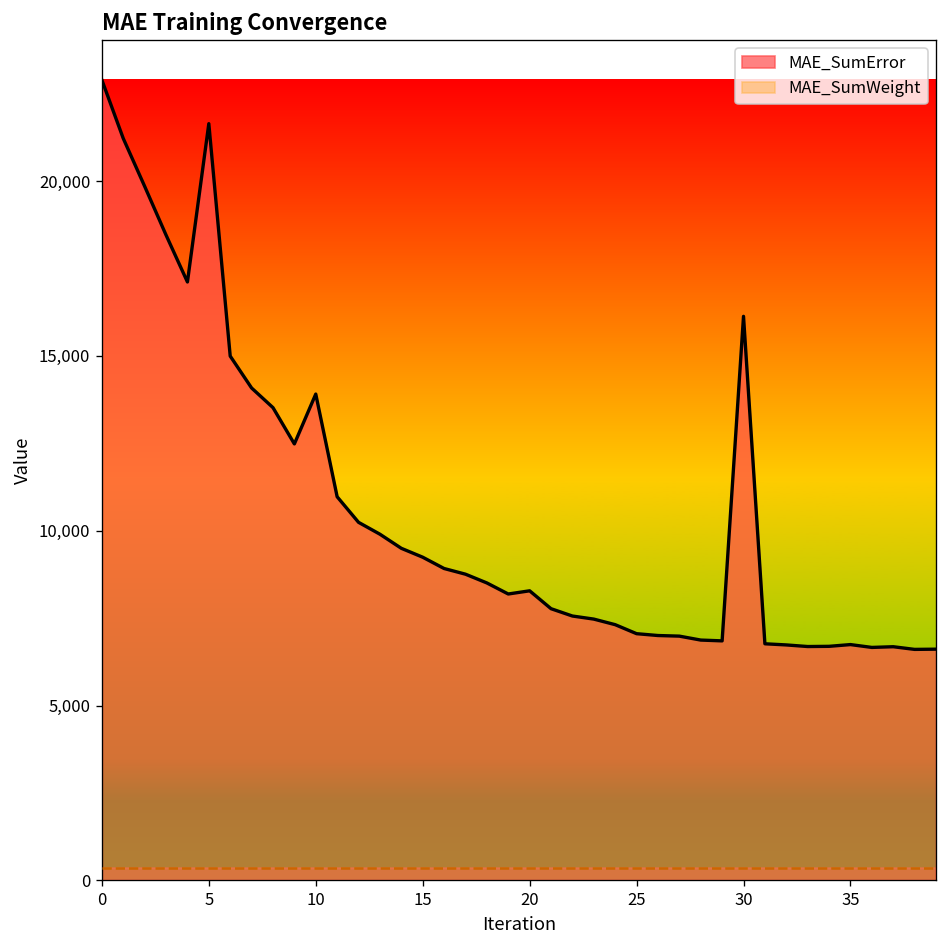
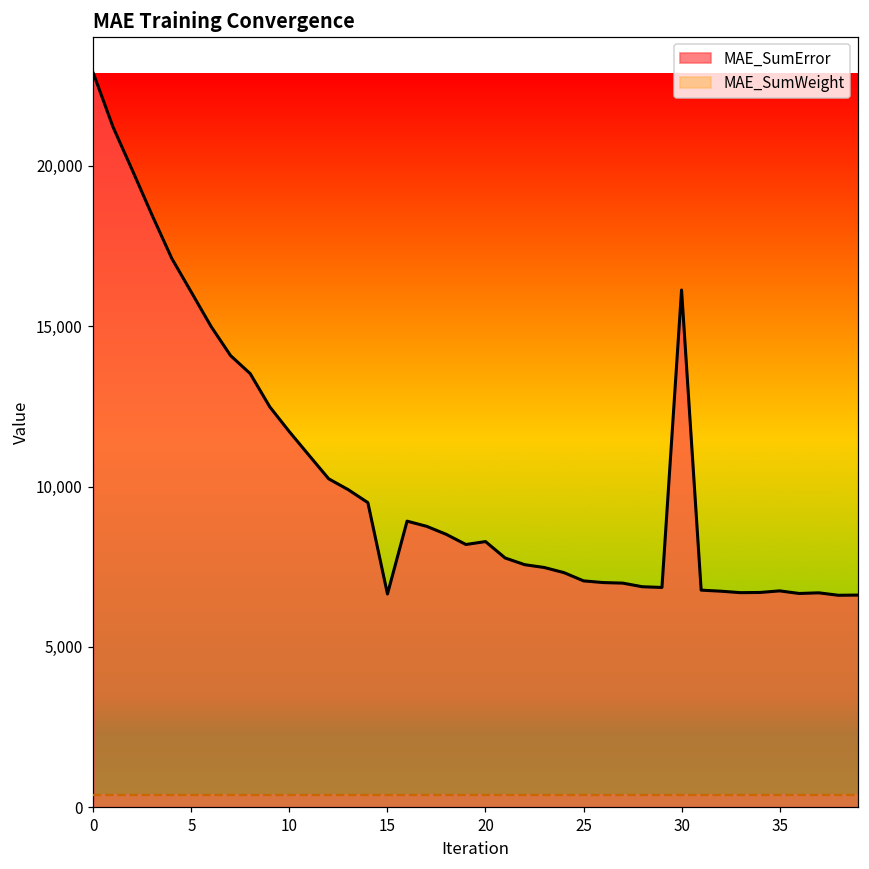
MAE_SumError, 5: 21,600 -> 16,100
MAE_SumError, 10: 13,900 -> 11,700
MAE_SumError, 15: 9,200 -> 6,600
